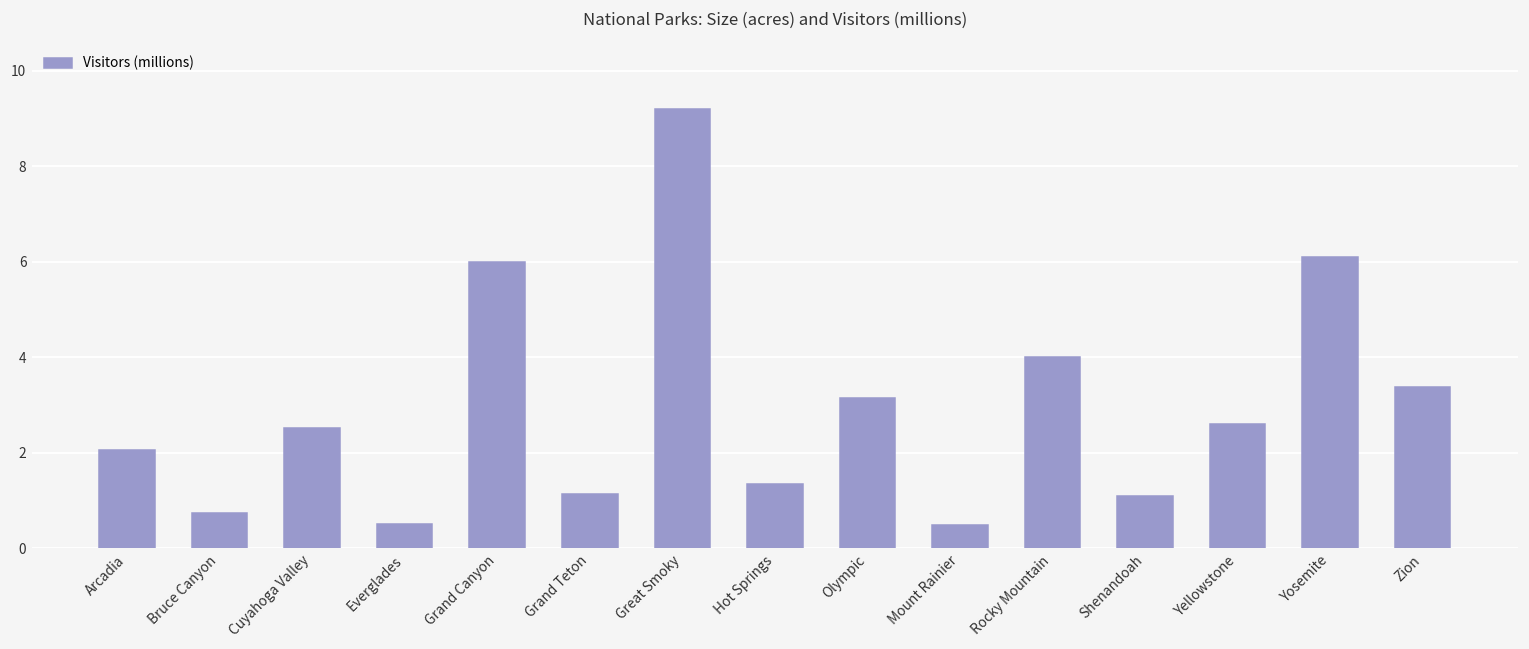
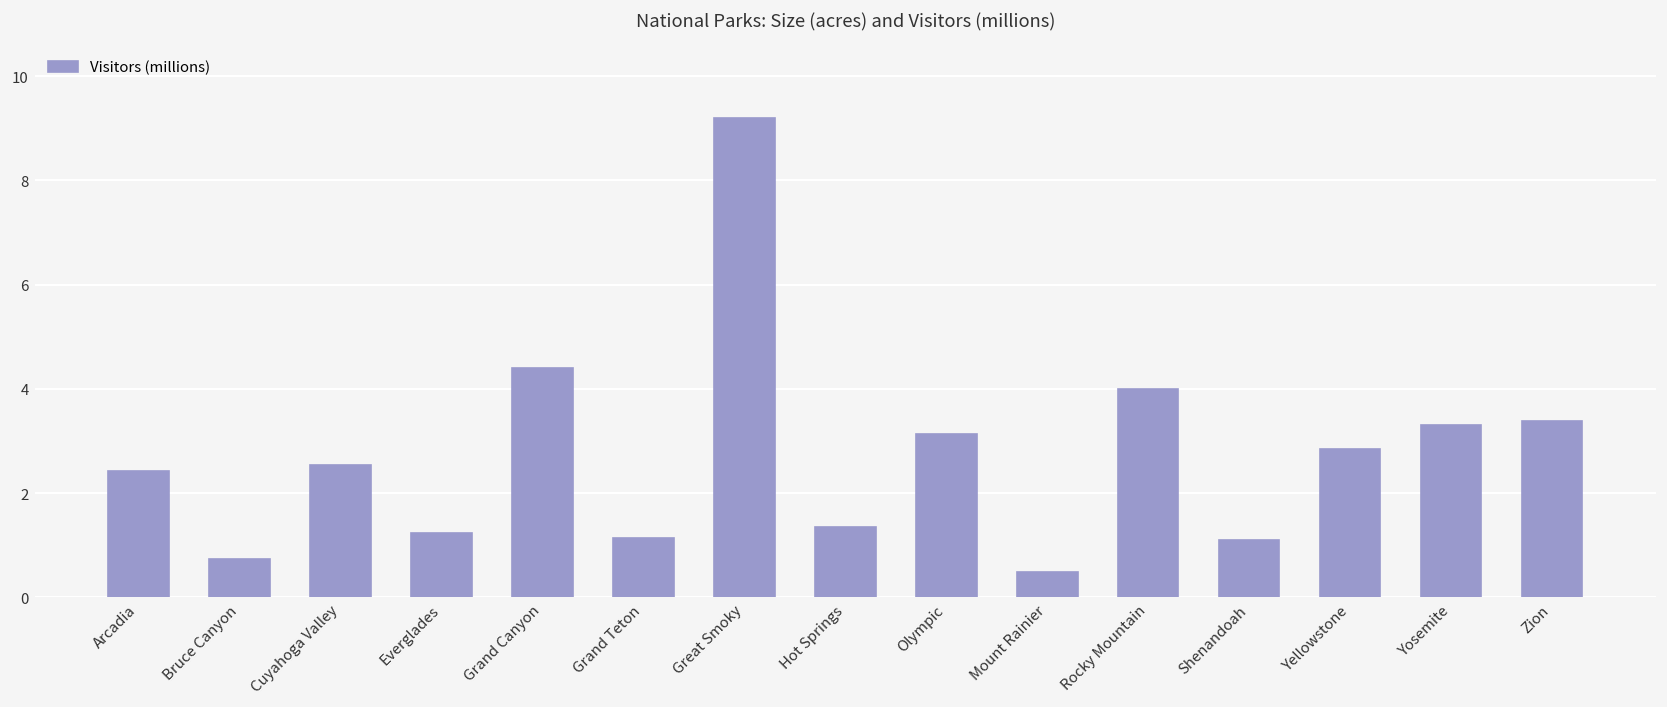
Arcadia: 2.1 -> 2.4
Everglades: 0.5 -> 1.2
Grand Canyon: 6.0 -> 4.4
Yellowstone: 2.6 -> 2.8
Yosemite: 6.1 -> 3.3
